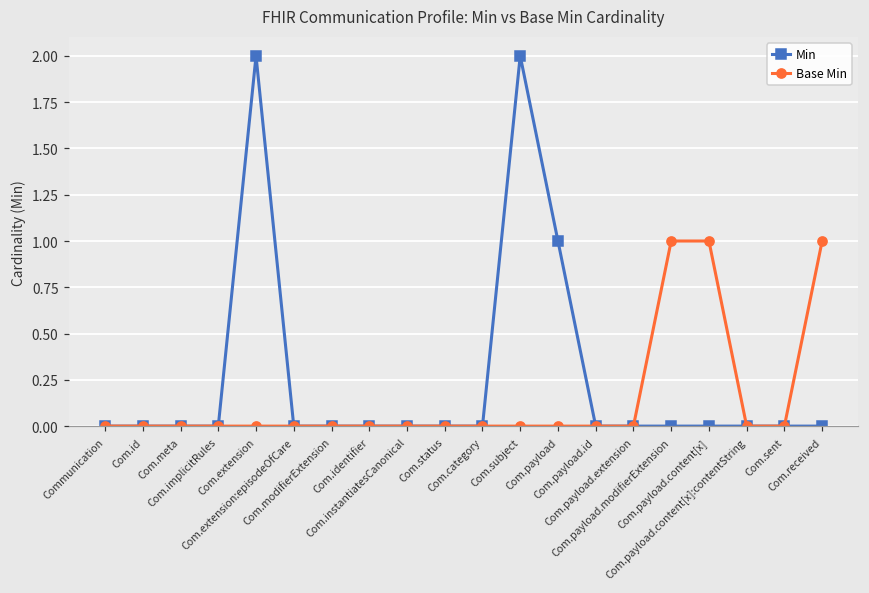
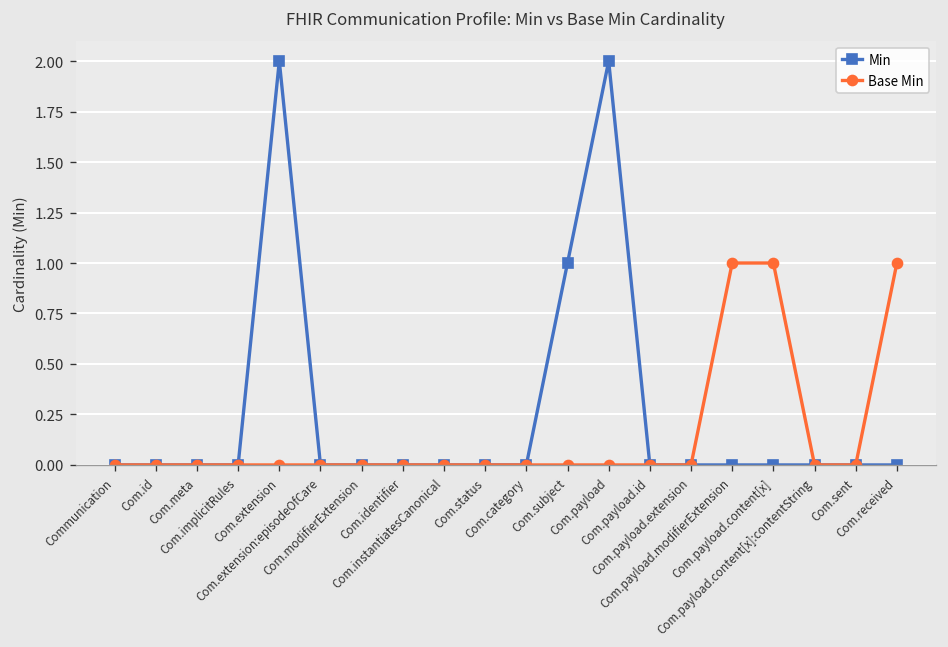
Min, Com.subject: 2 -> 1
Min, Com.payload: 1 -> 2
